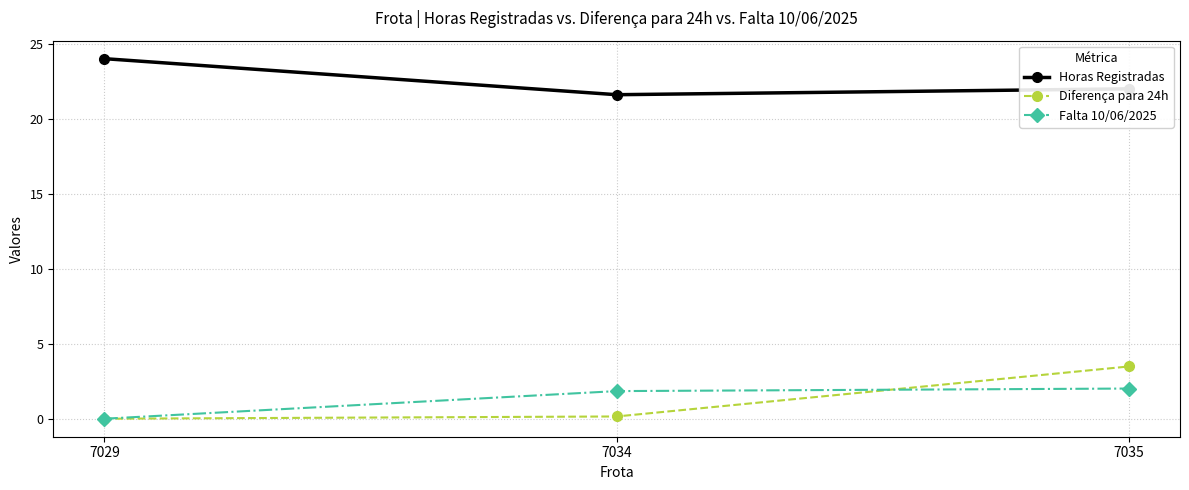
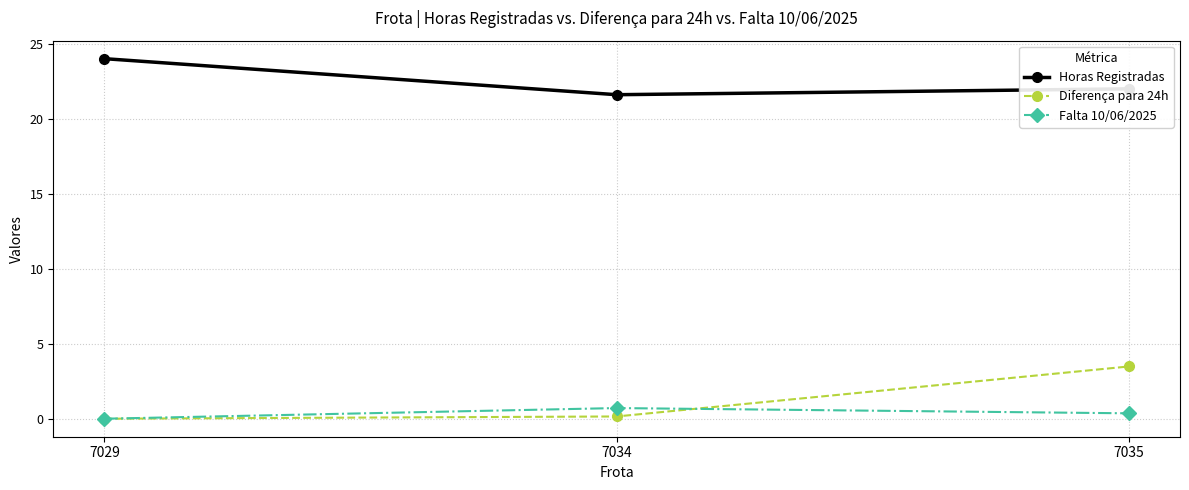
Falta 10/06/2025, 7034: 1.9 -> 0.7
Falta 10/06/2025, 7035: 2.0 -> 0.4
